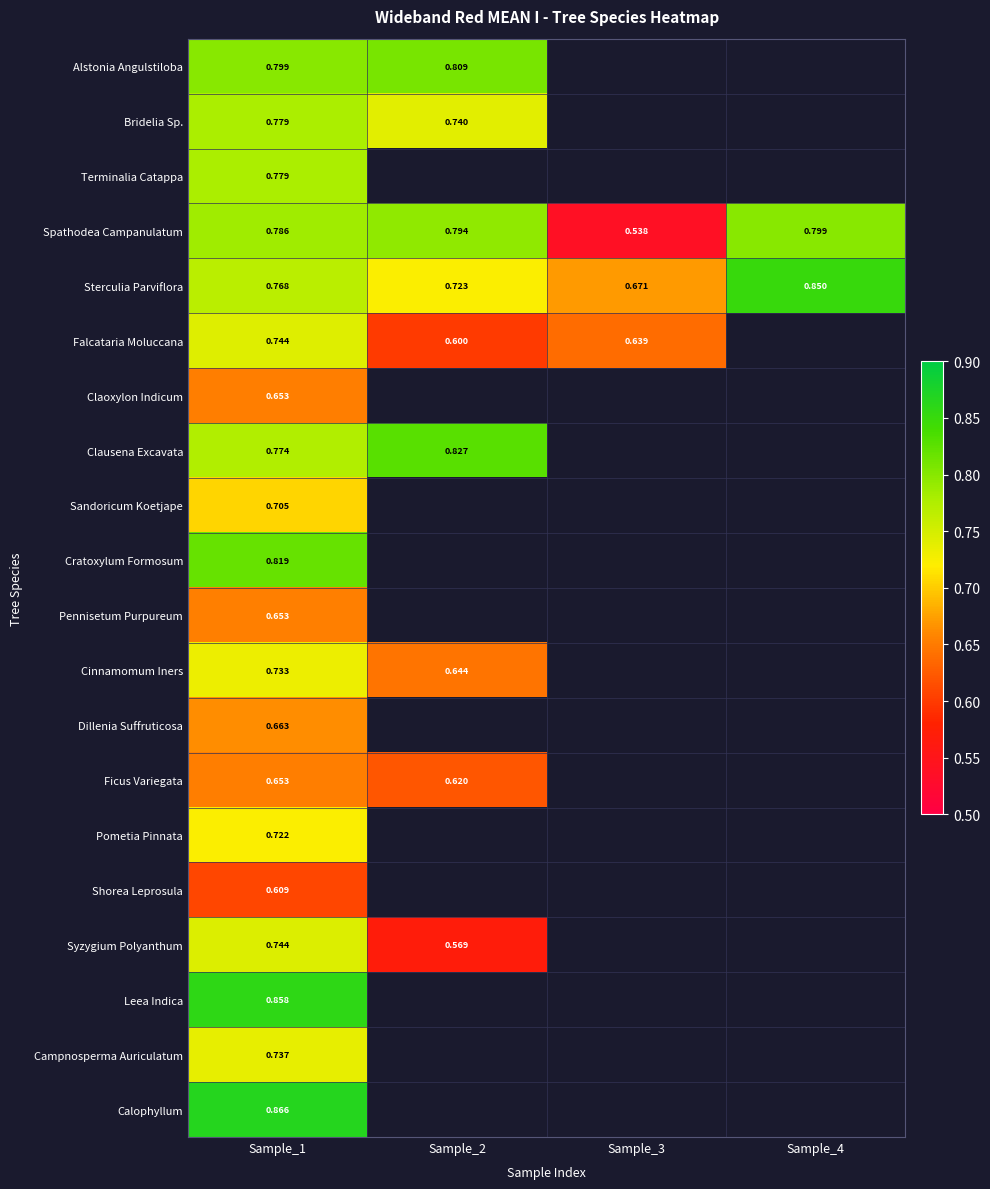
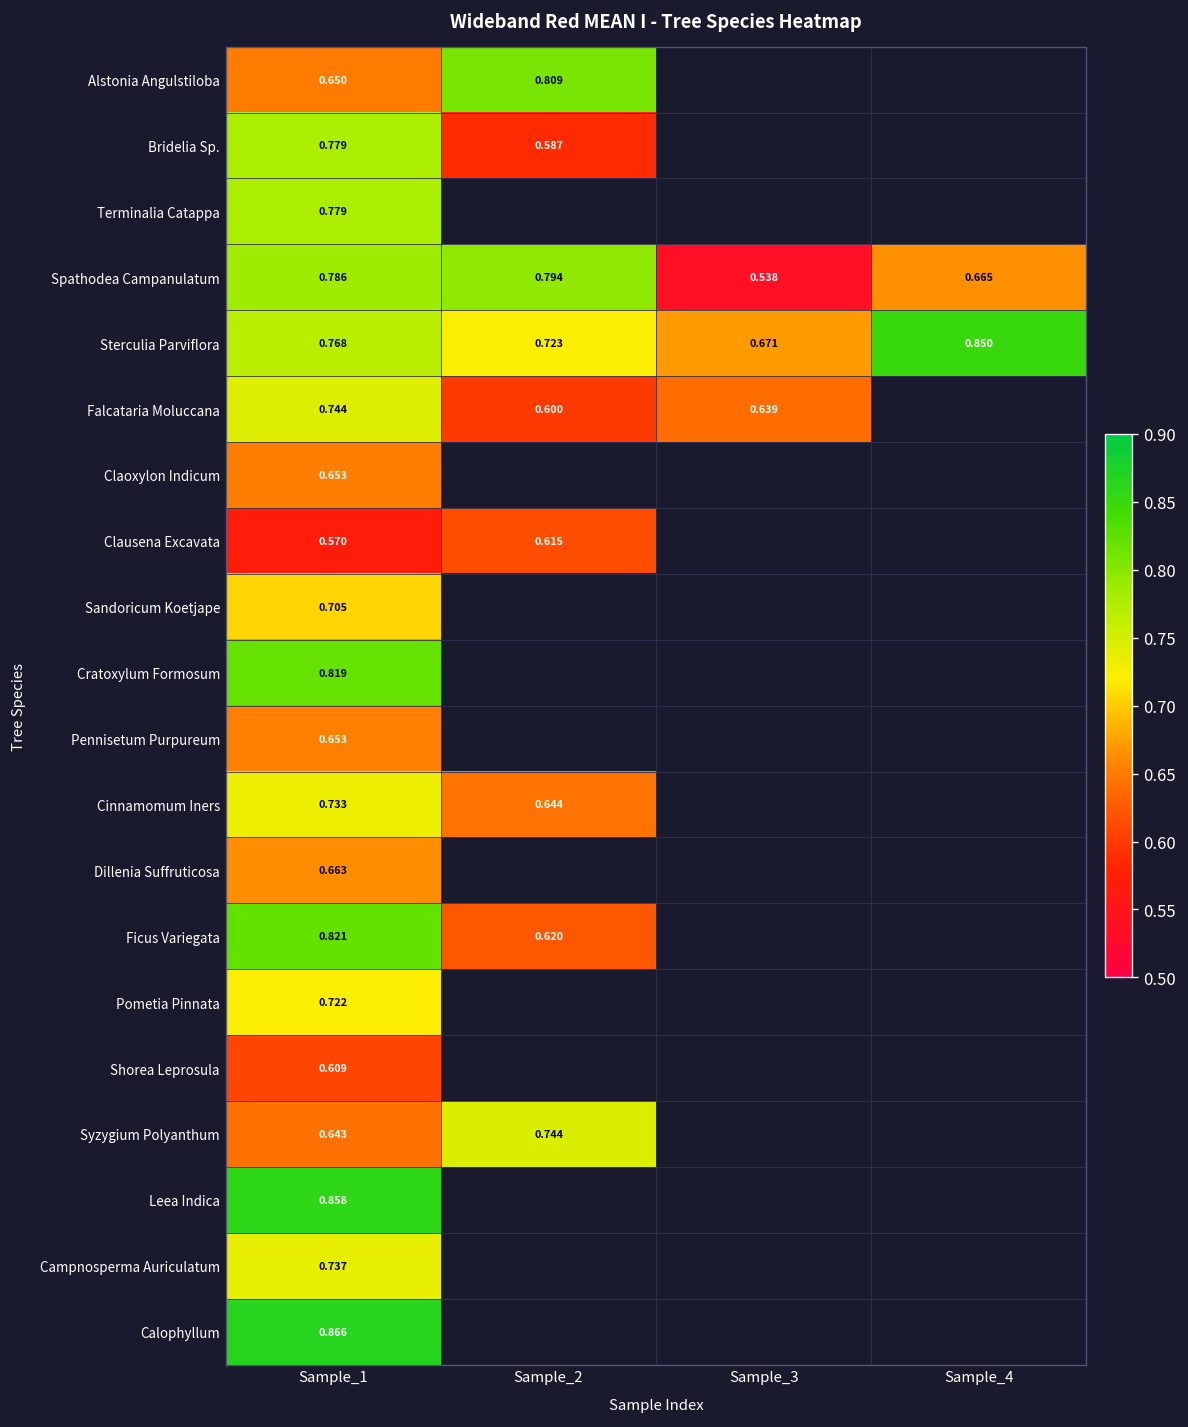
Alstonia Angulstiloba, Sample_1: 0.799 -> 0.650
Bridelia Sp., Sample_2: 0.740 -> 0.587
Spathodea Campanulatum, Sample_4: 0.799 -> 0.665
Clausena Excavata, Sample_1: 0.774 -> 0.570
Clausena Excavata, Sample_2: 0.827 -> 0.615
Ficus Variegata, Sample_1: 0.653 -> 0.821
Syzygium Polyanthum, Sample_1: 0.744 -> 0.643
Syzygium Polyanthum, Sample_2: 0.569 -> 0.744
